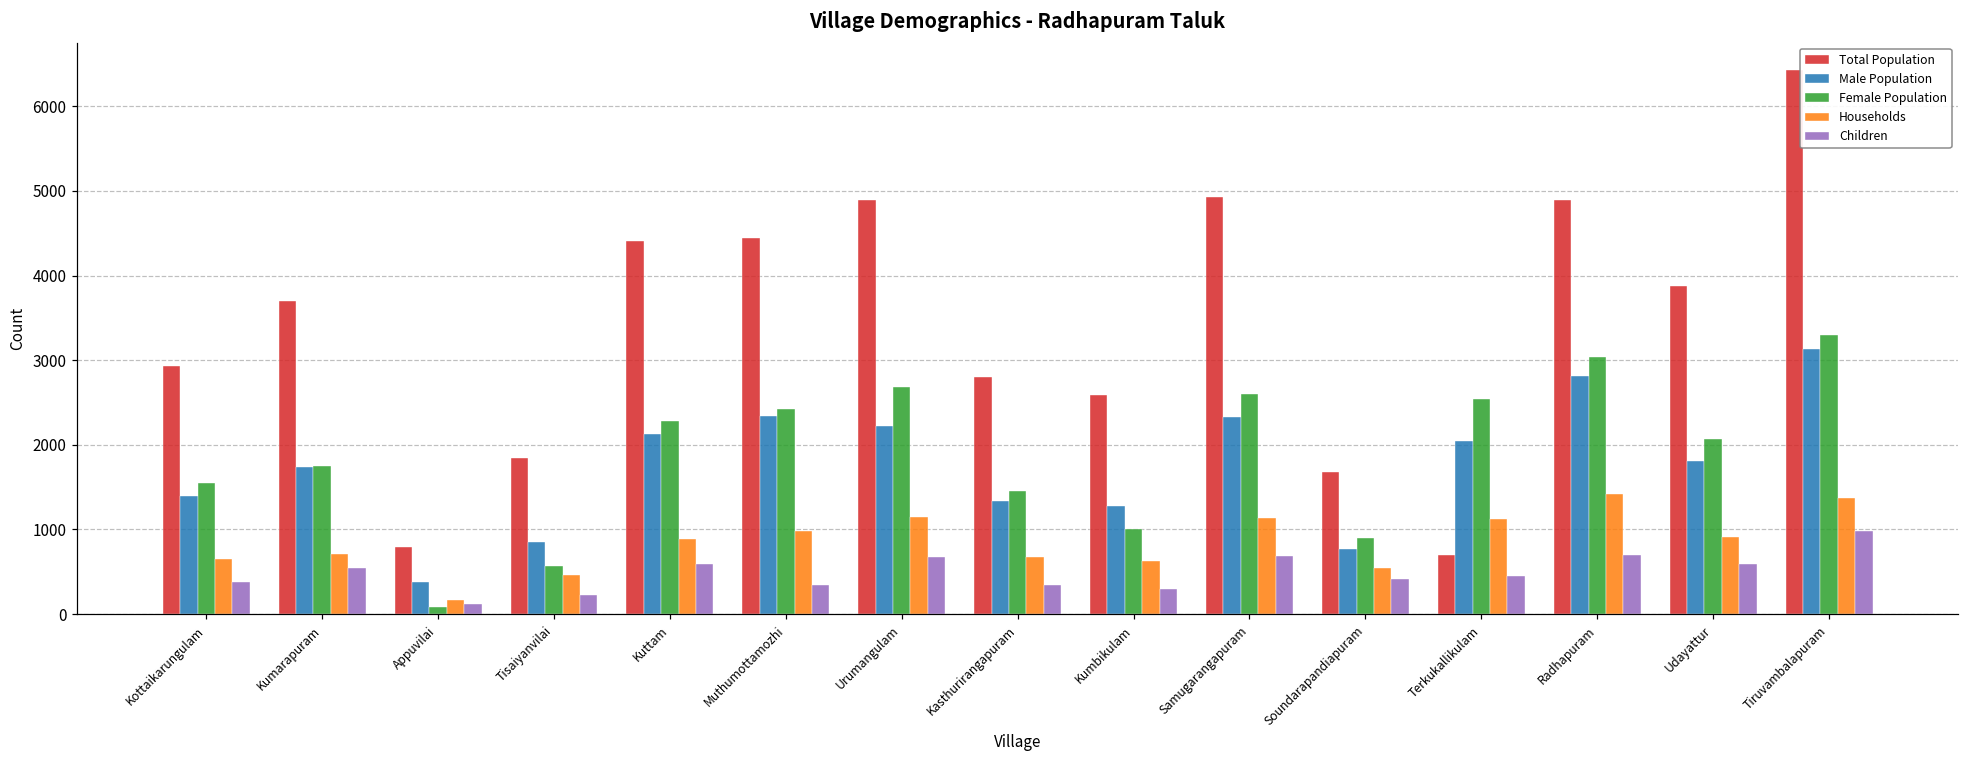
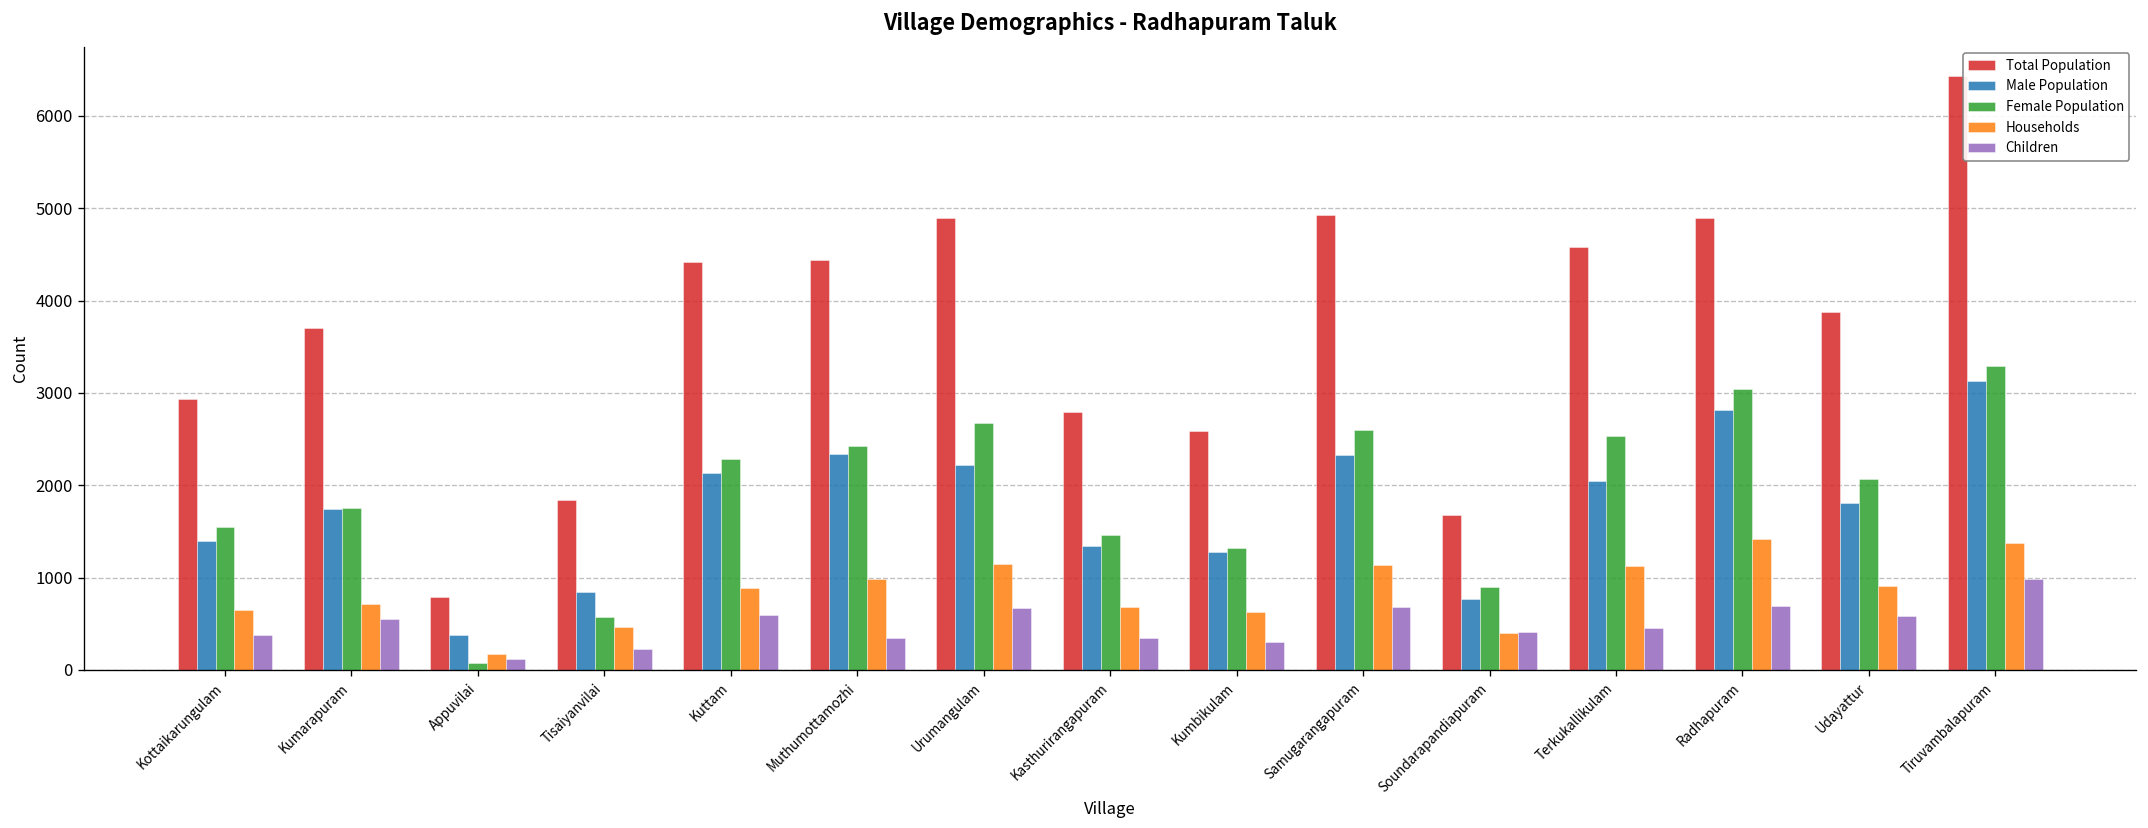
Female Population, Kumbikulam: 1000 -> 1300
Households, Soundarapandiapuram: 500 -> 400
Total Population, Terkukallikulam: 700 -> 4600
